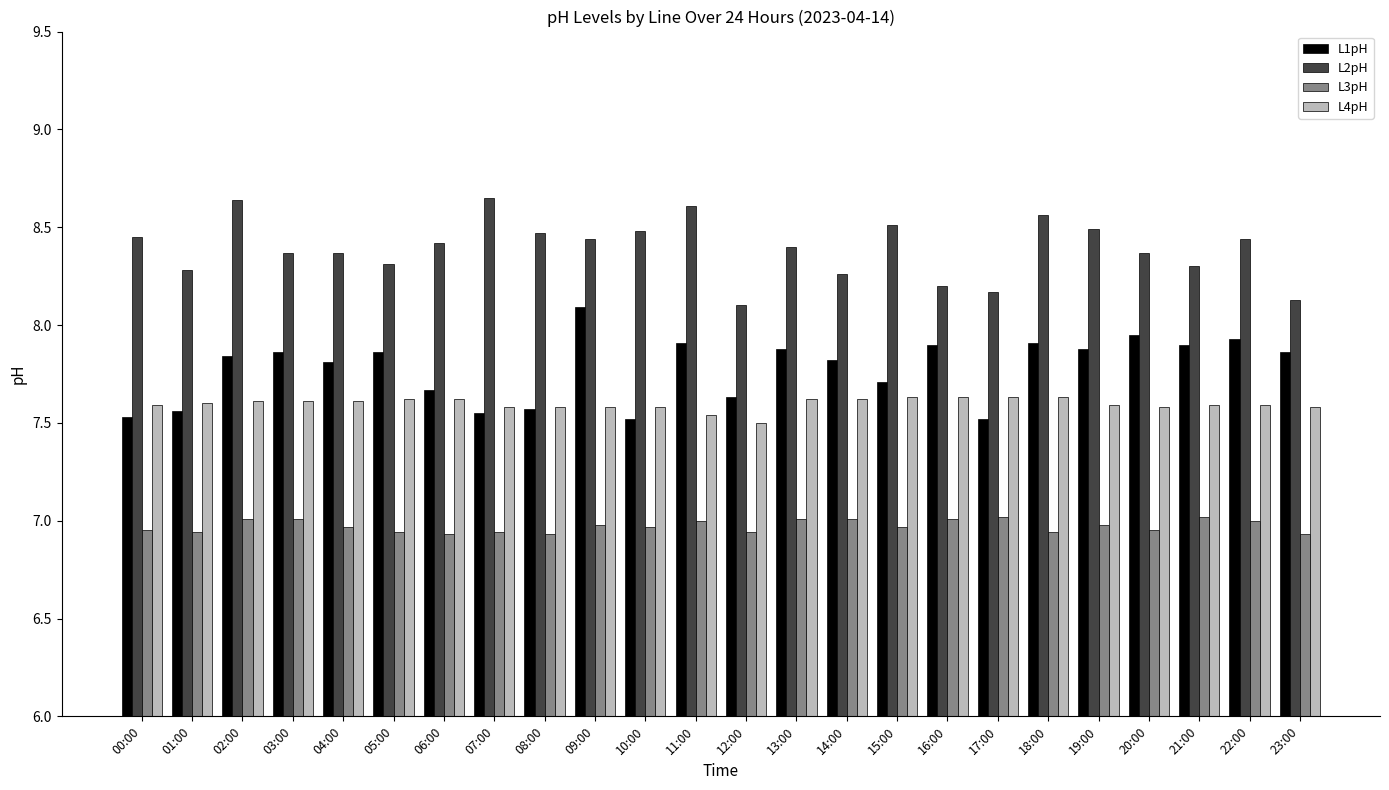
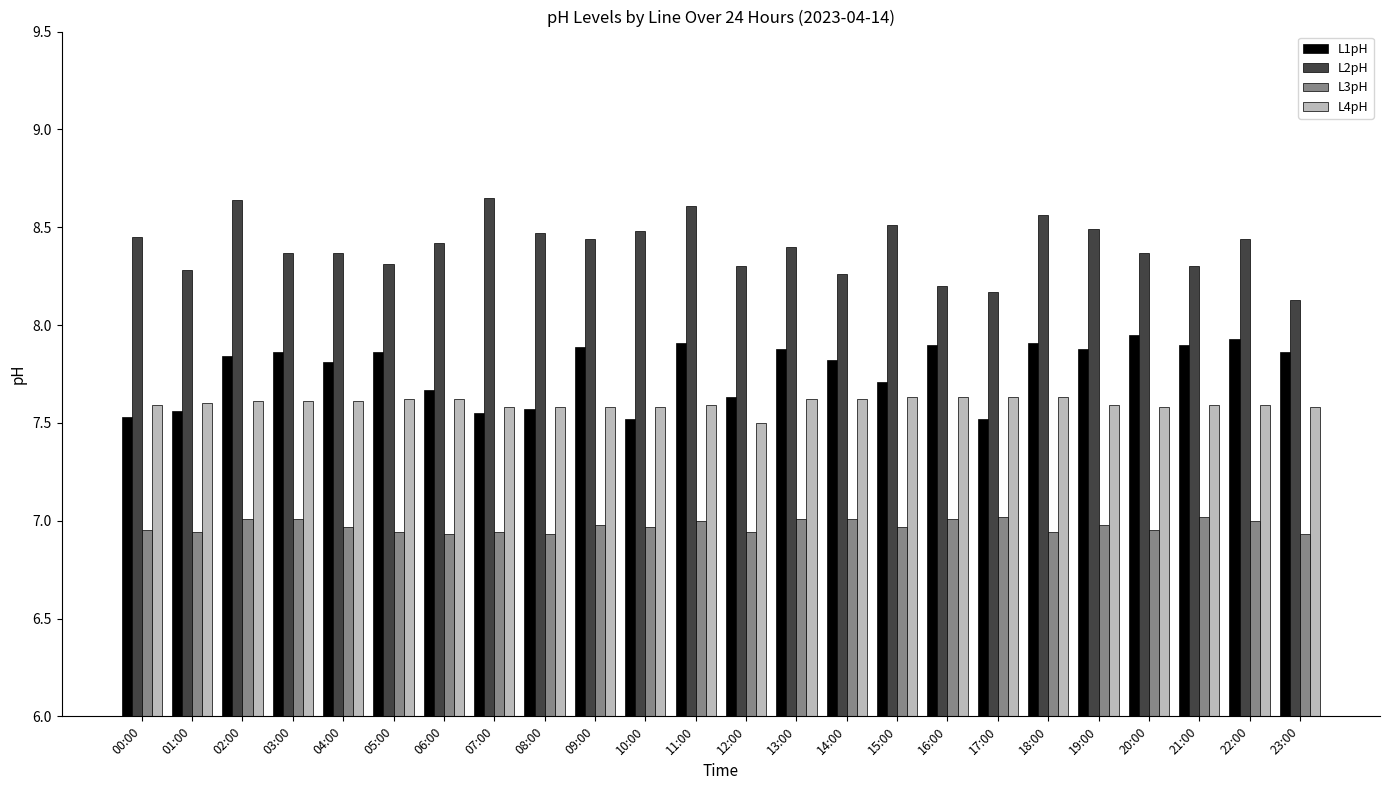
L1pH, 09:00: 8.09 -> 7.89
L4pH, 11:00: 7.54 -> 7.59
L2pH, 12:00: 8.1 -> 8.3
